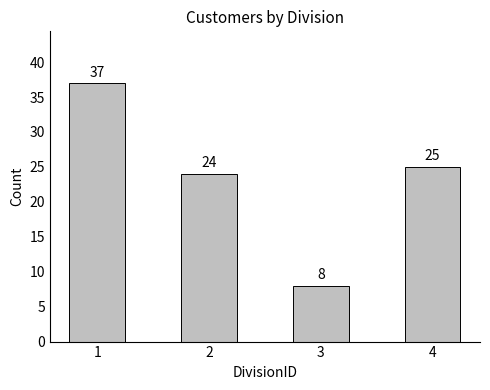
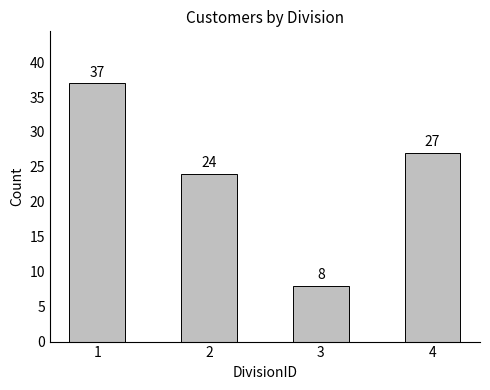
4: 25 -> 27
